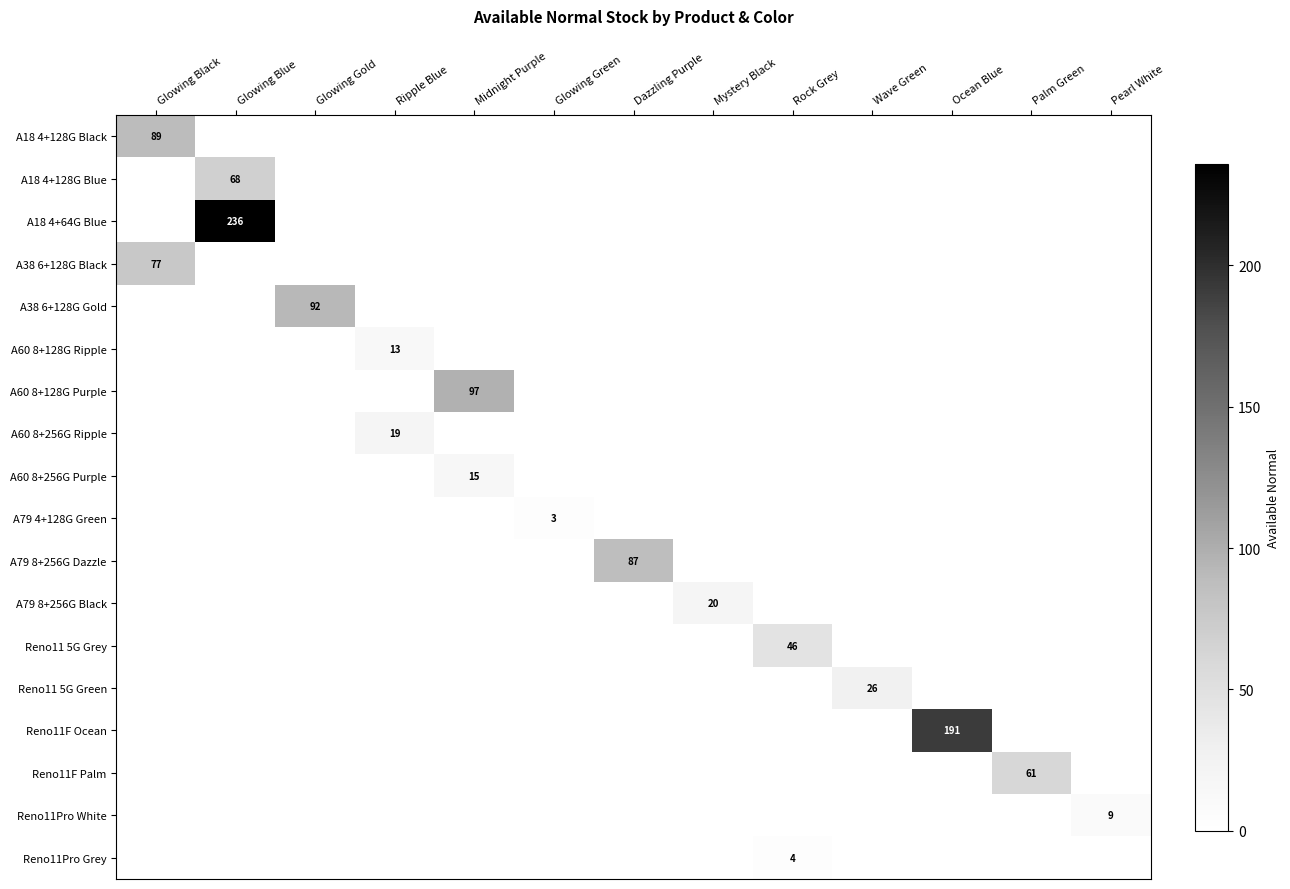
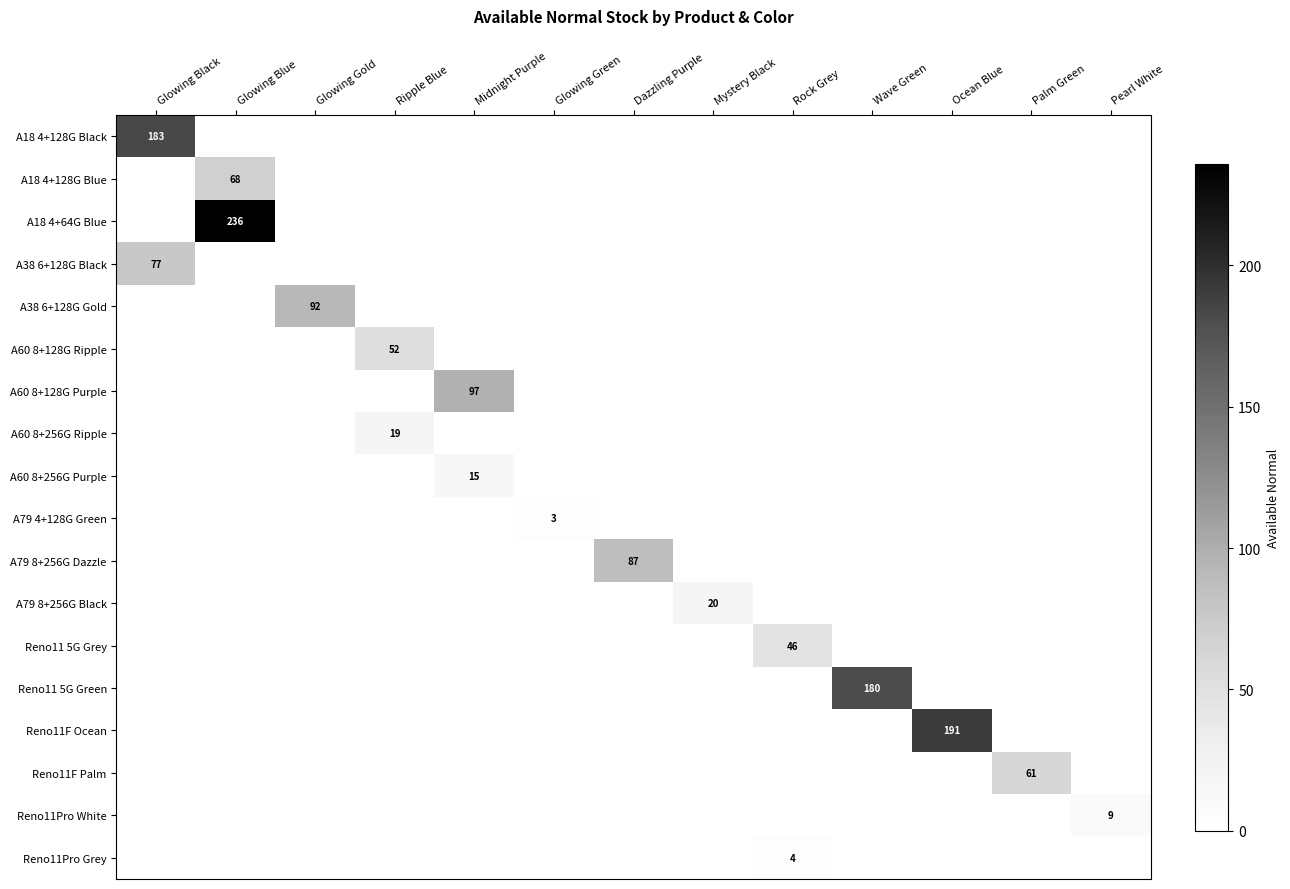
A18 4+128G Black, Glowing Black: 89 -> 183
A60 8+128G Ripple, Ripple Blue: 13 -> 52
Reno11 5G Green, Wave Green: 26 -> 180
